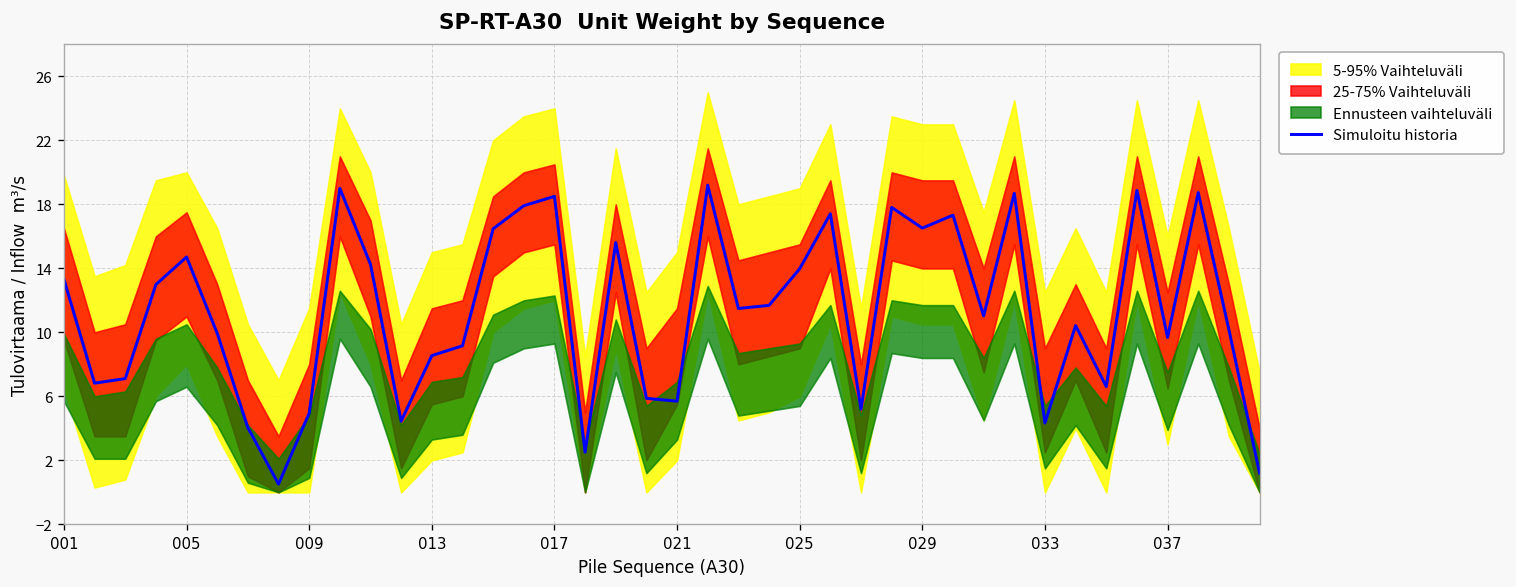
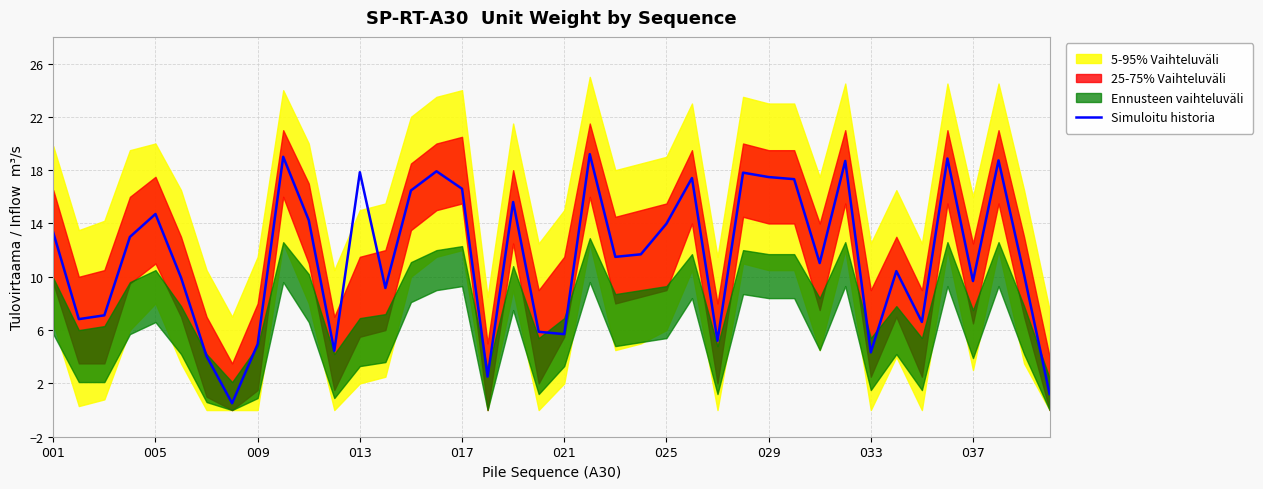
Simuloitu historia, 013: 8.5 -> 17.8
Simuloitu historia, 017: 18.5 -> 16.6
Simuloitu historia, 029: 16.5 -> 17.5
